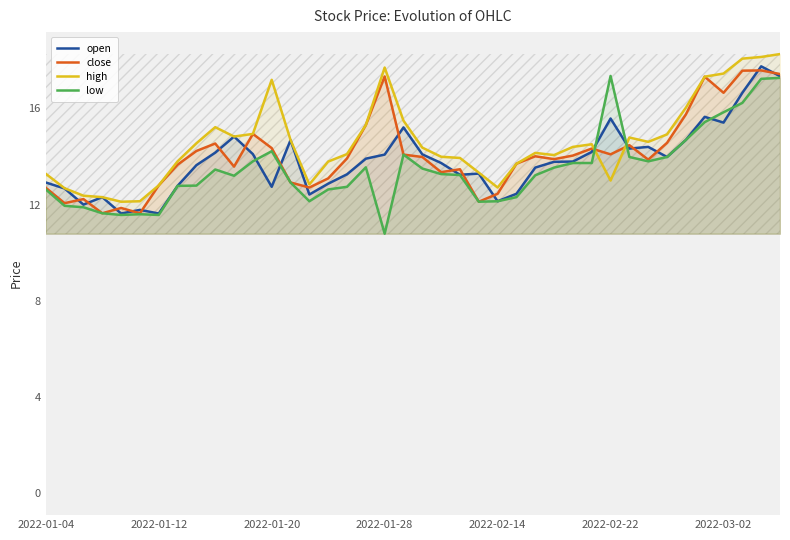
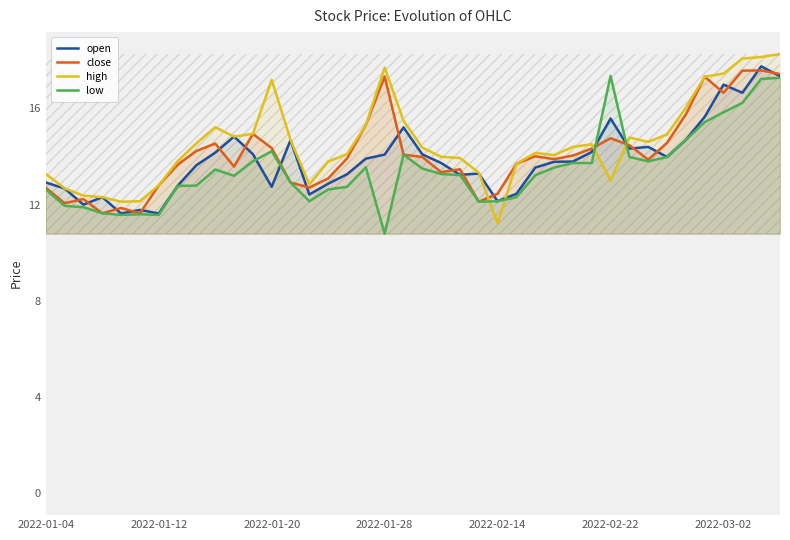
high, 2022-02-14: 12.7 -> 11.2
close, 2022-02-22: 14.1 -> 14.8
open, 2022-03-02: 15.4 -> 17.0
